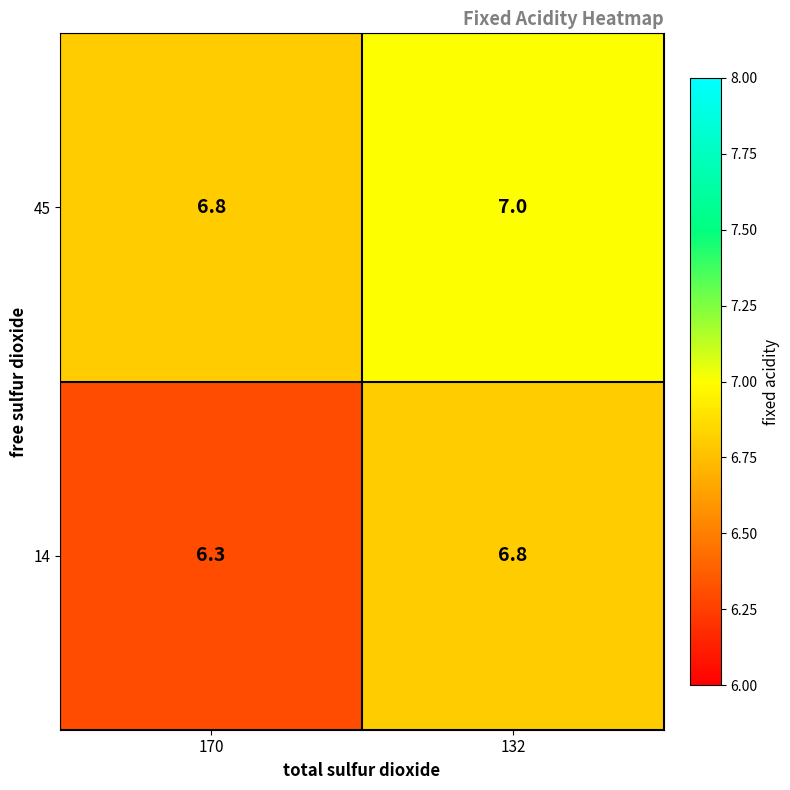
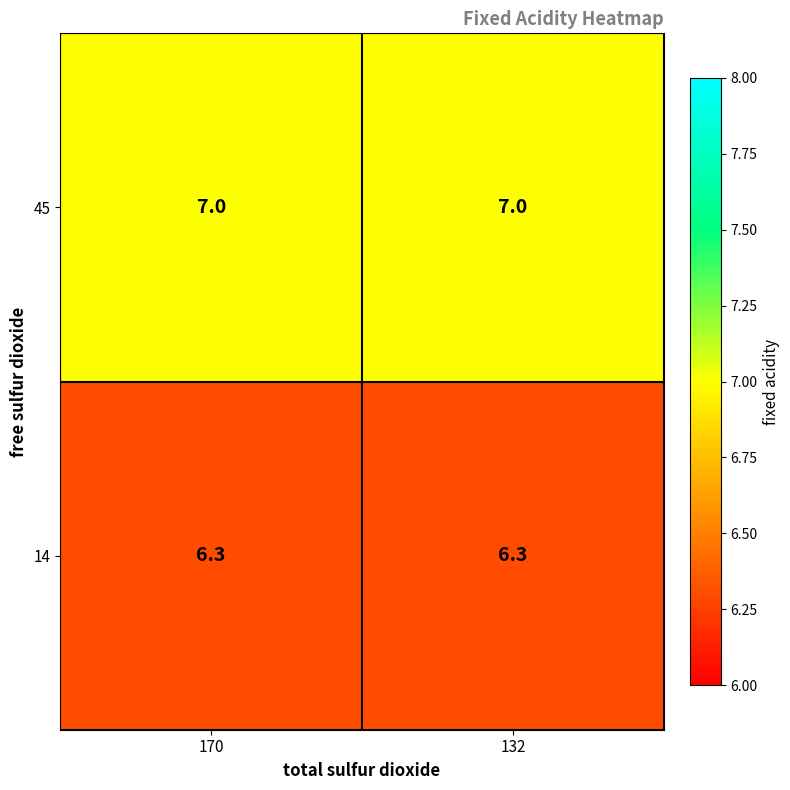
45, 170: 6.8 -> 7.0
14, 132: 6.8 -> 6.3
